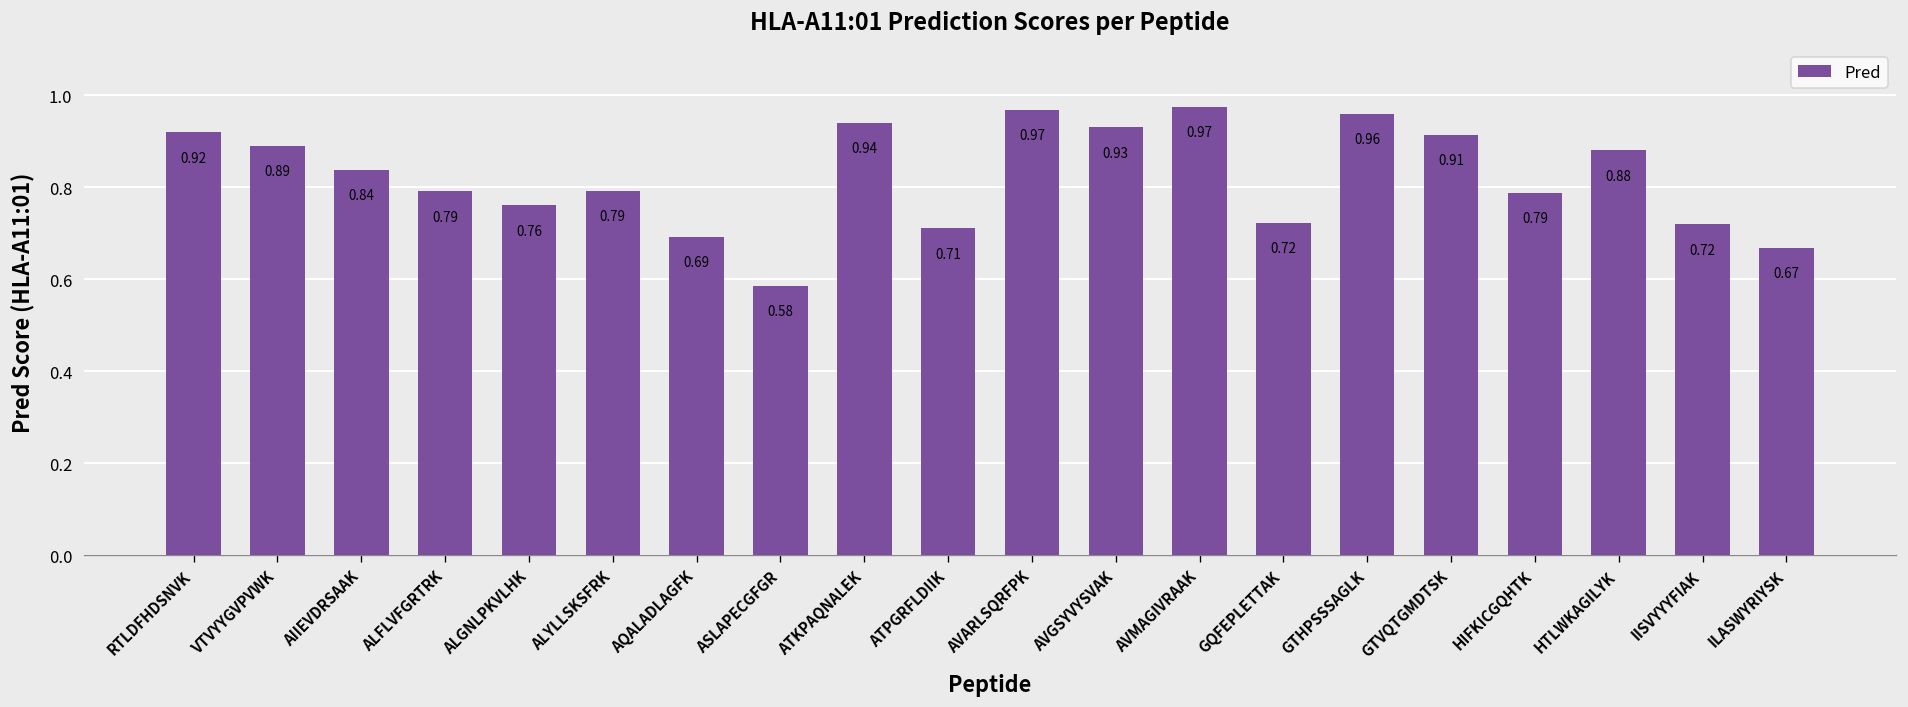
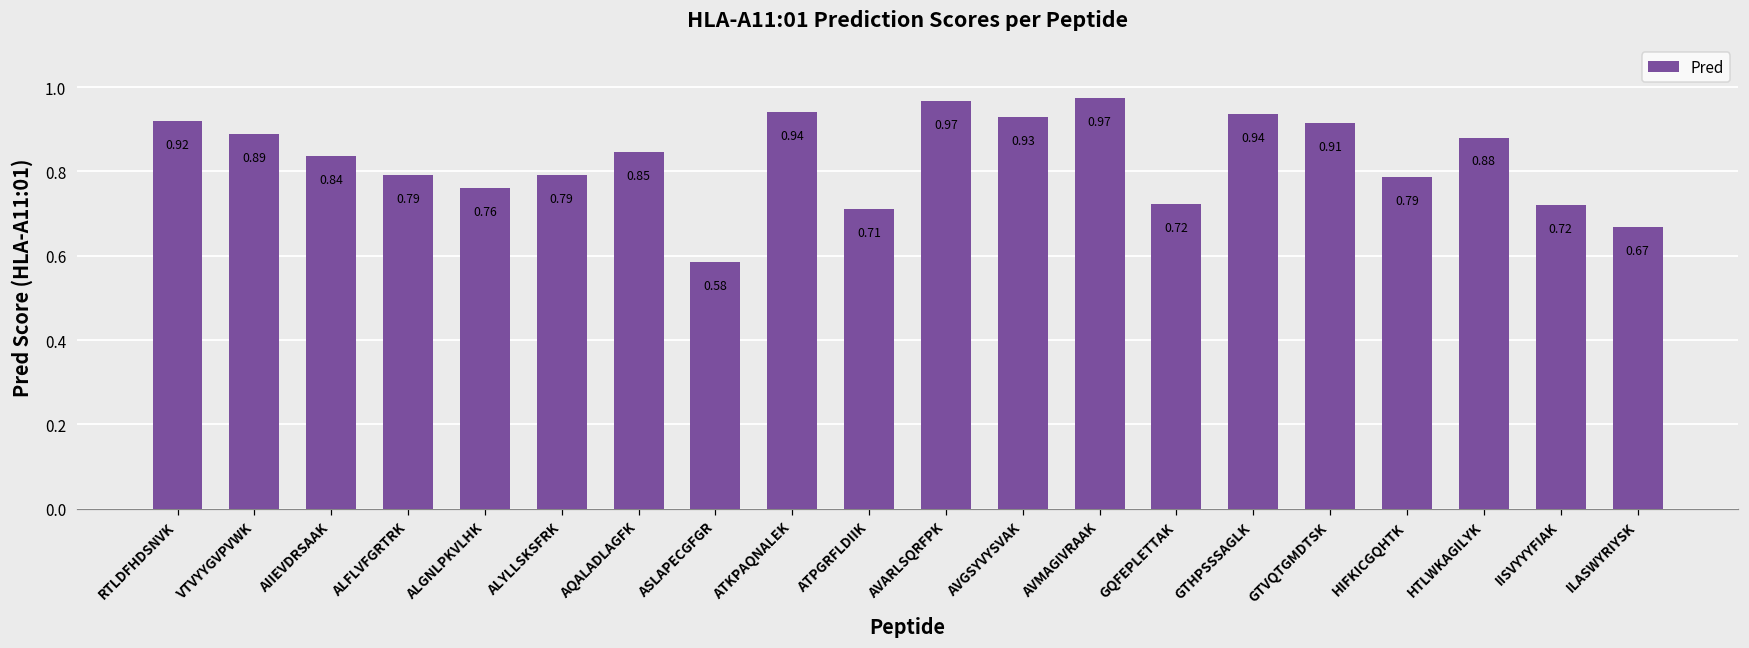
AQALADLAGFK: 0.69 -> 0.85
GTHPSSSAGLK: 0.96 -> 0.94
